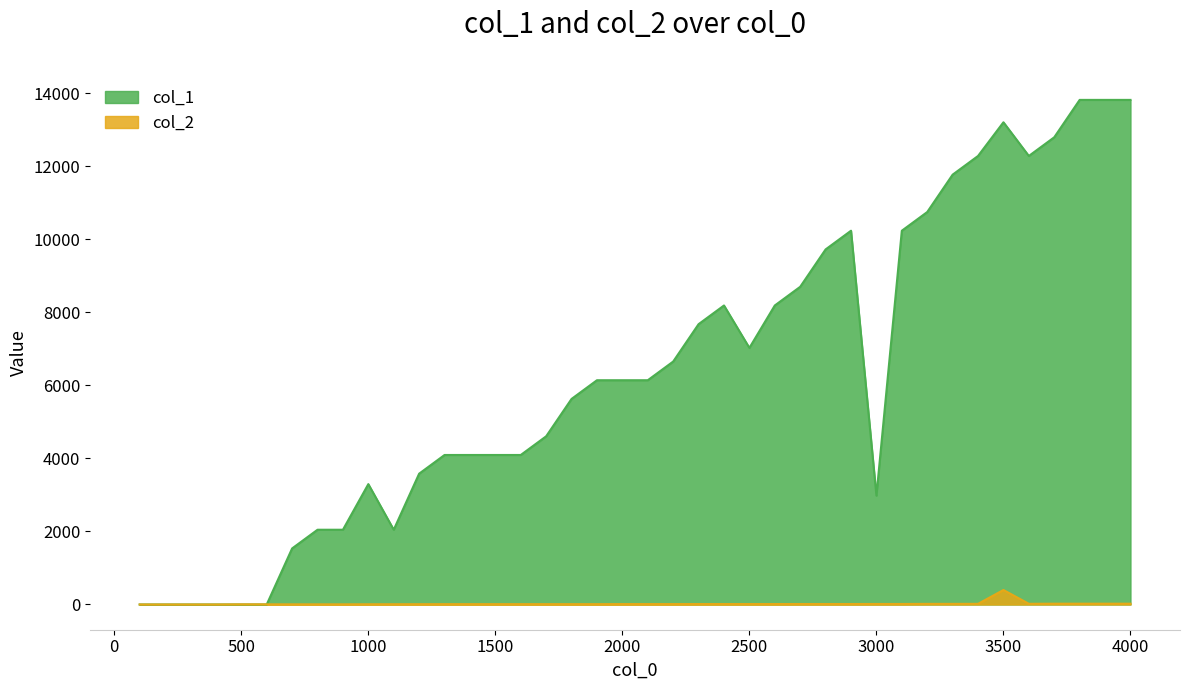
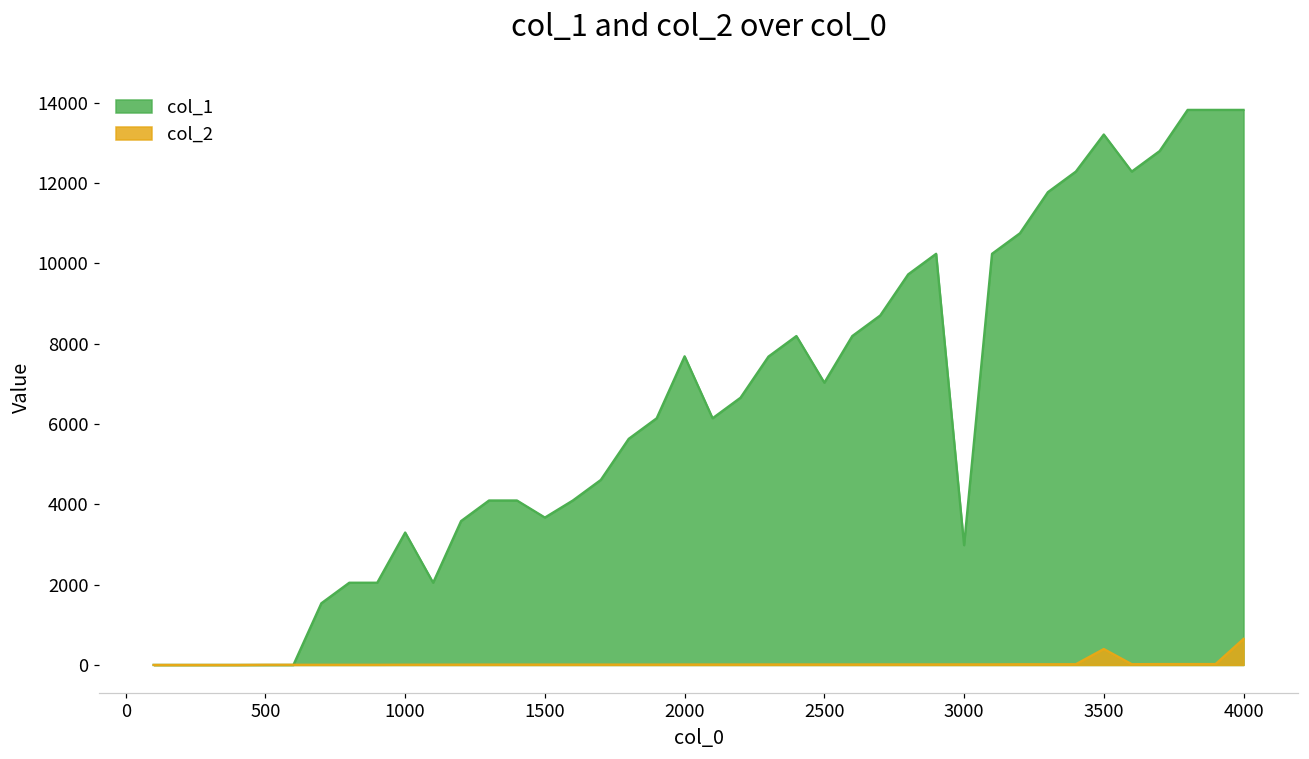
col_1, 1500: 4100 -> 3700
col_1, 2000: 6100 -> 7700
col_2, 4000: 0 -> 600
